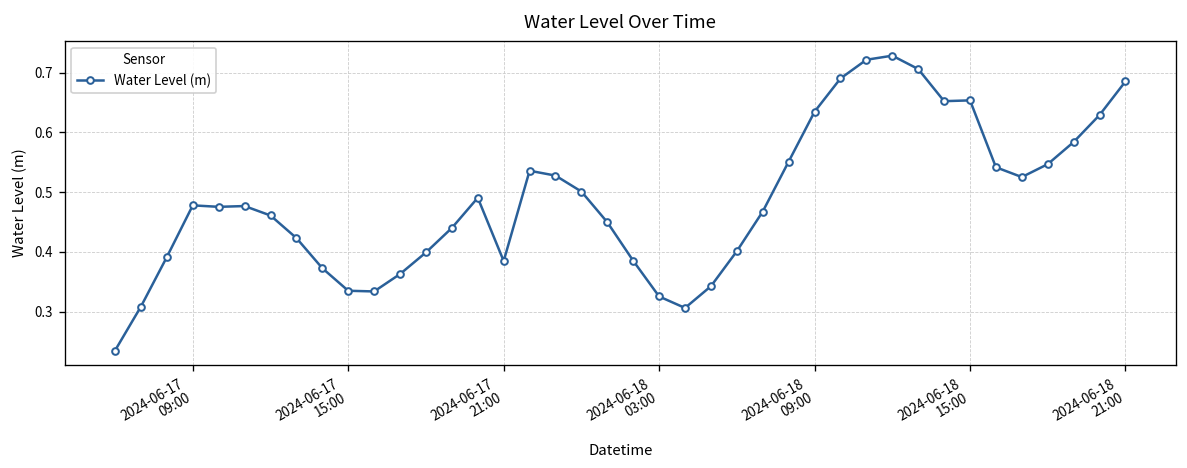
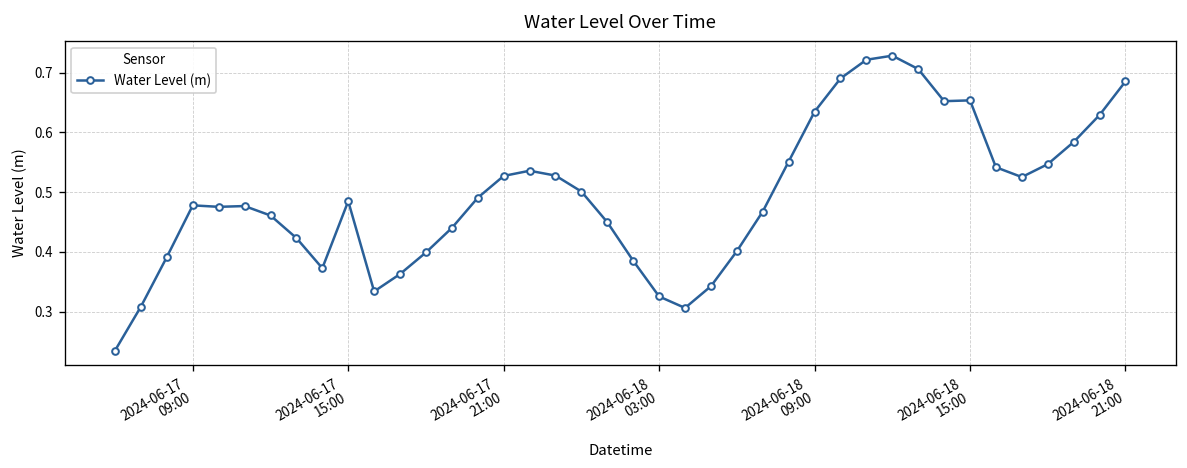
2024-06-17 15:00: 0.33 -> 0.48
2024-06-17 21:00: 0.38 -> 0.53
